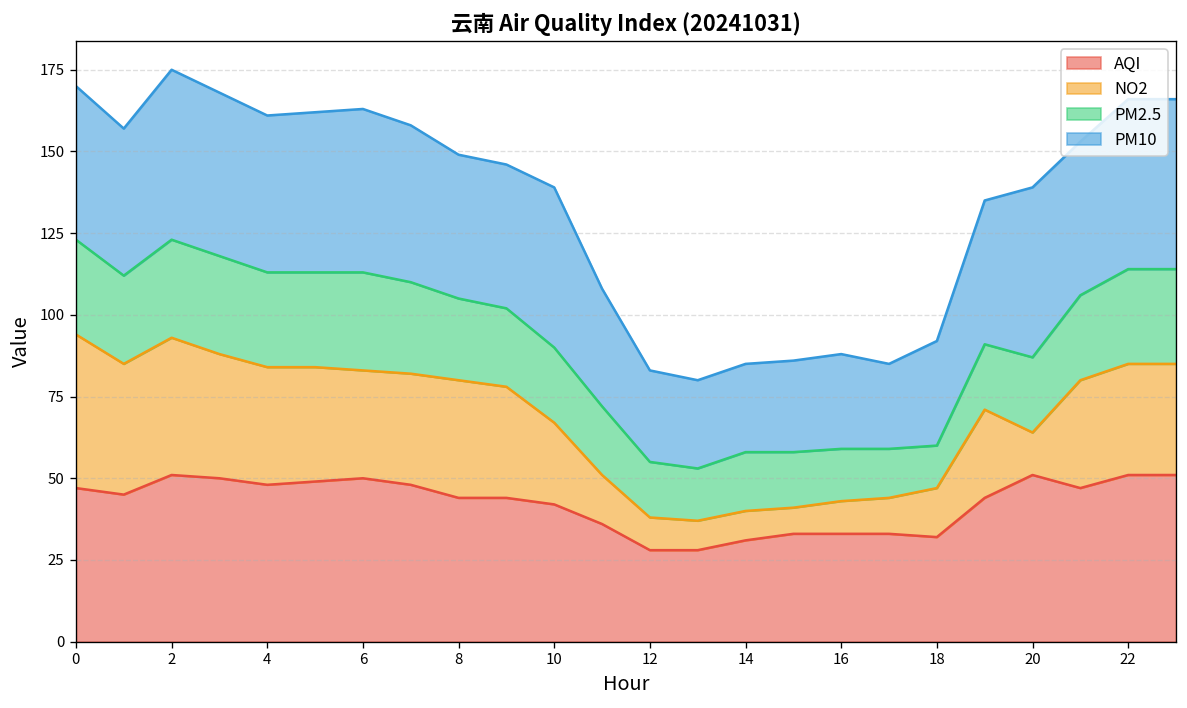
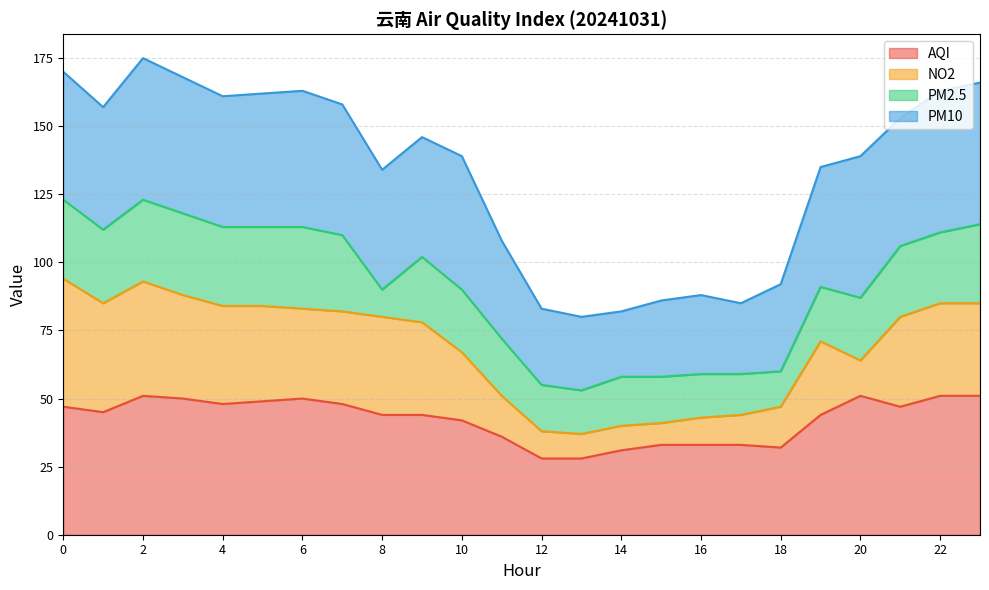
PM2.5, 8: 25 -> 10
PM10, 14: 27 -> 24
PM2.5, 22: 29 -> 26
